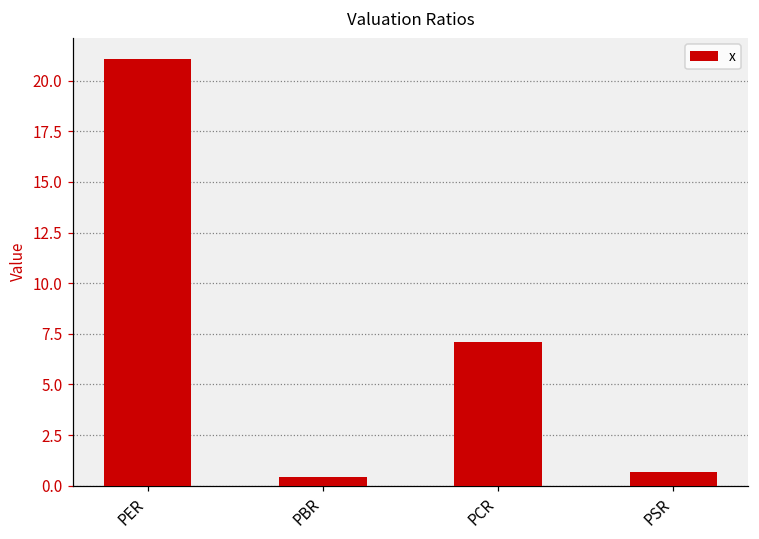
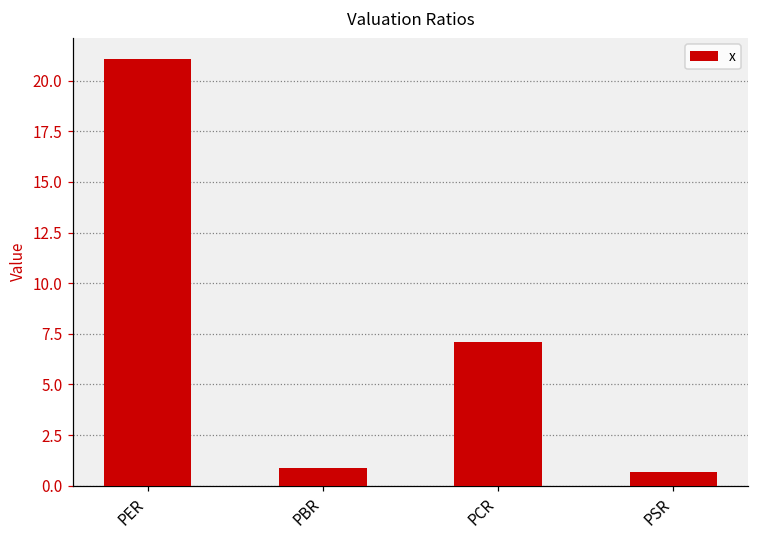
PBR: 0.4 -> 0.9
